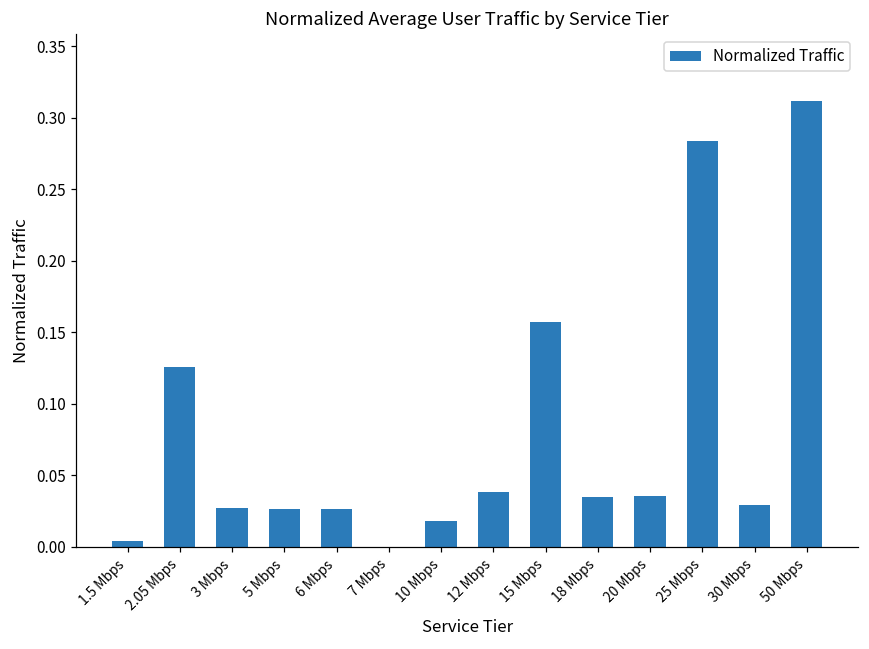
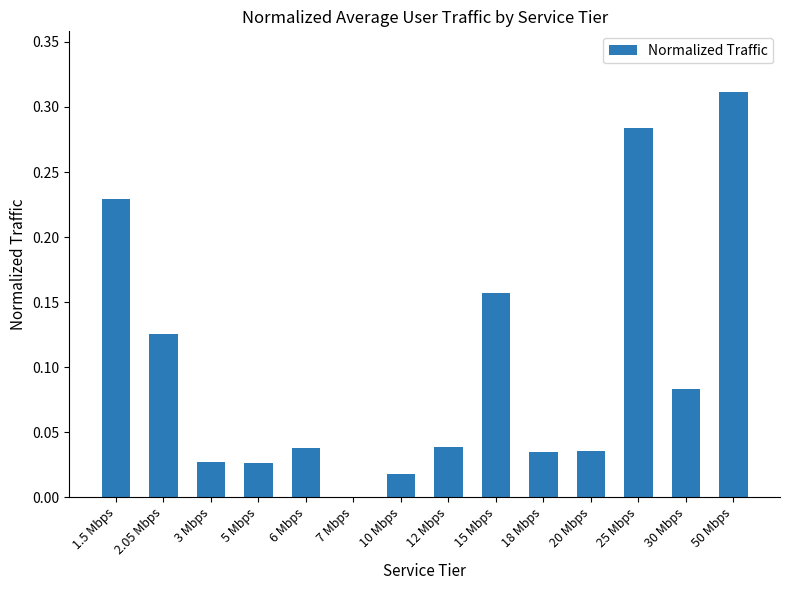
1.5 Mbps: 0.004 -> 0.229
6 Mbps: 0.026 -> 0.038
30 Mbps: 0.029 -> 0.083
